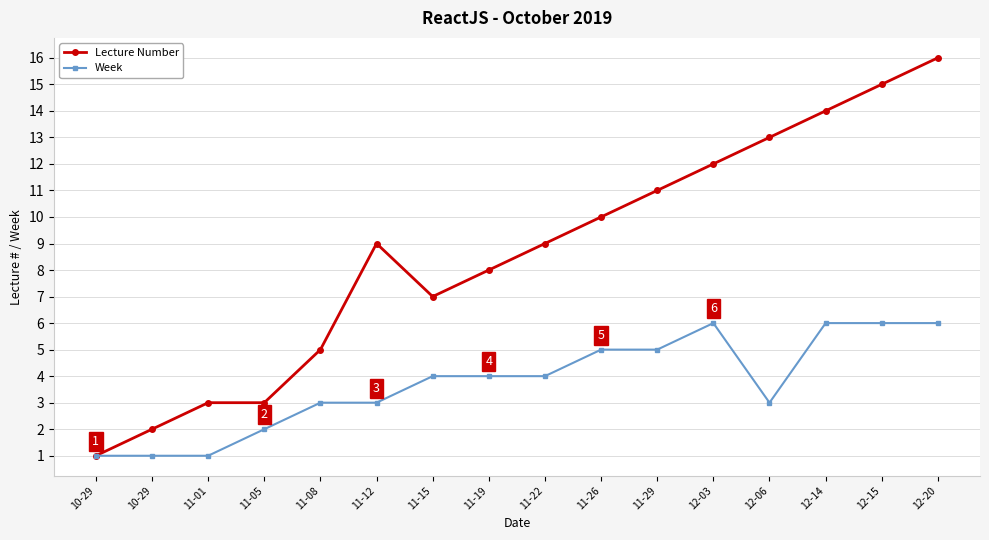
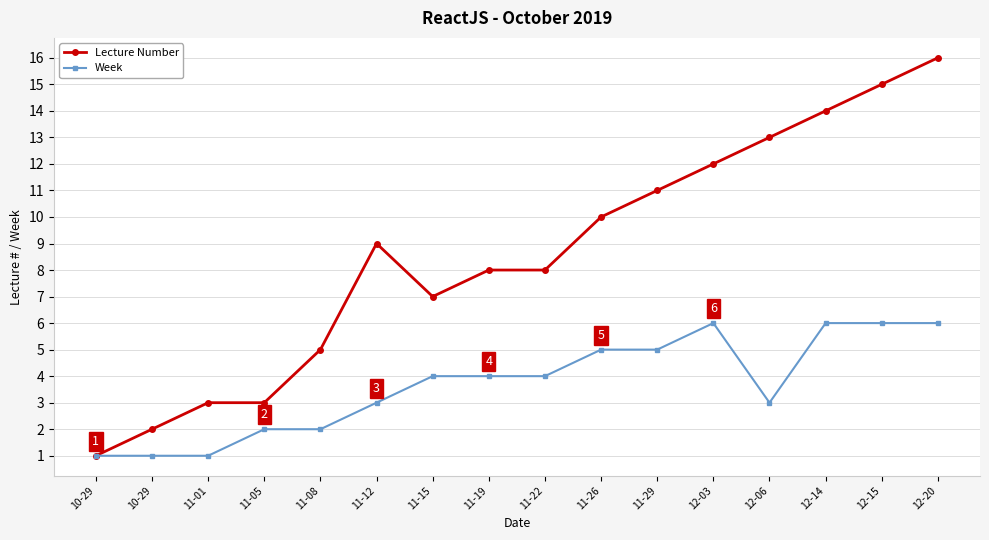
Week, 11-08: 3 -> 2
Lecture Number, 11-22: 9 -> 8
